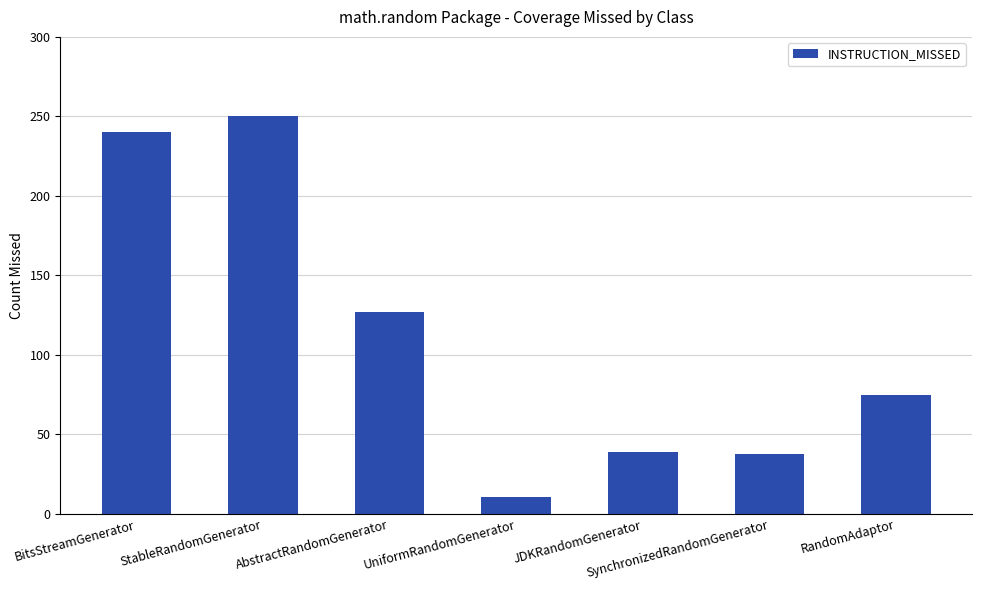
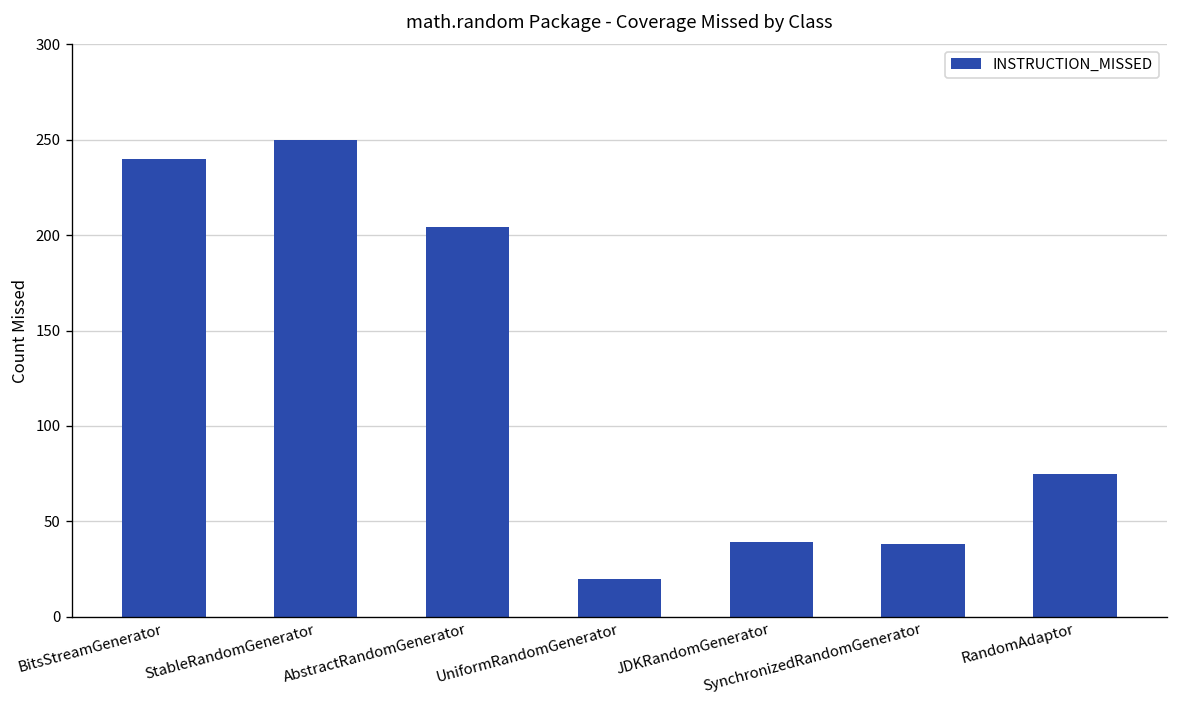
AbstractRandomGenerator: 127 -> 204
UniformRandomGenerator: 11 -> 20
